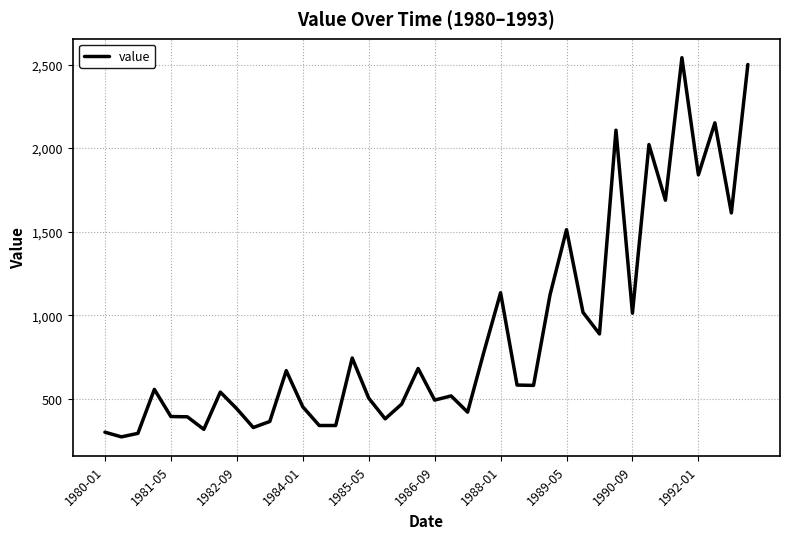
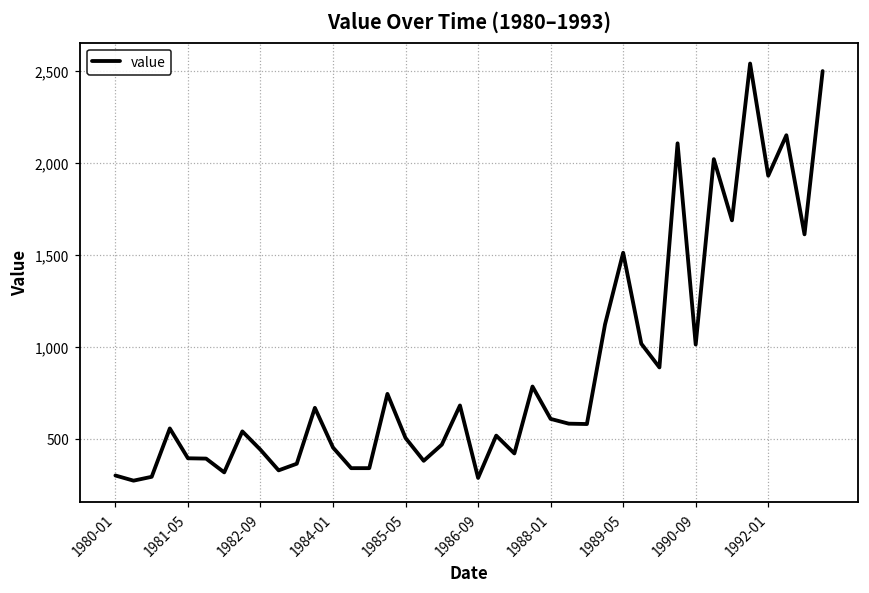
1986-09: 490 -> 290
1988-01: 1,130 -> 610
1992-01: 1,840 -> 1,930
